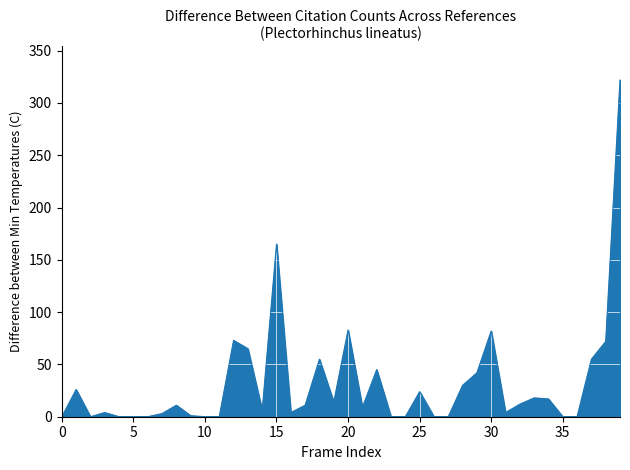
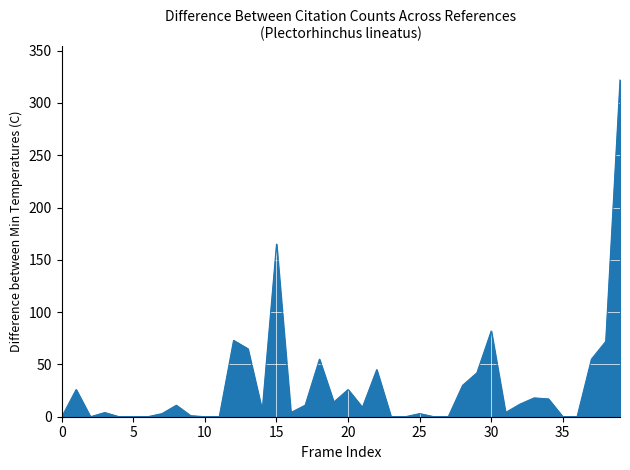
20: 83 -> 26
25: 24 -> 3
